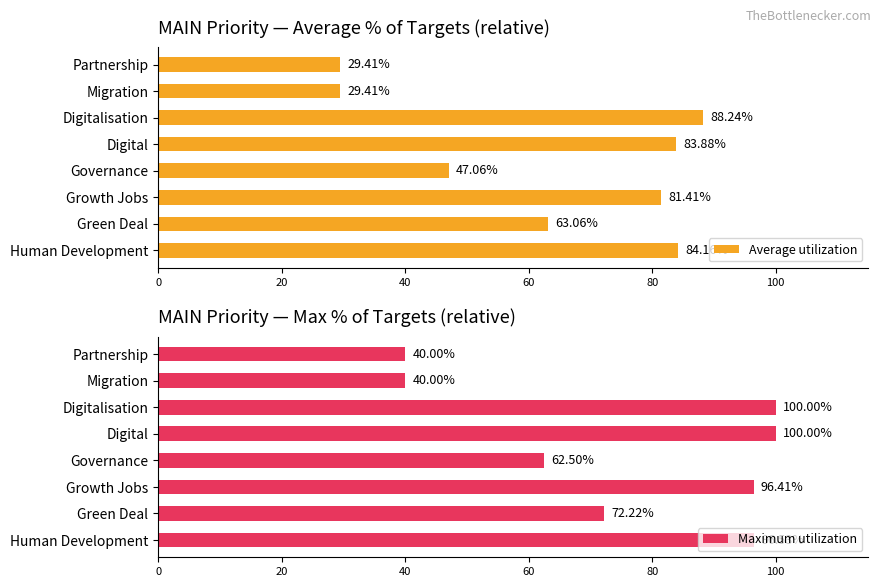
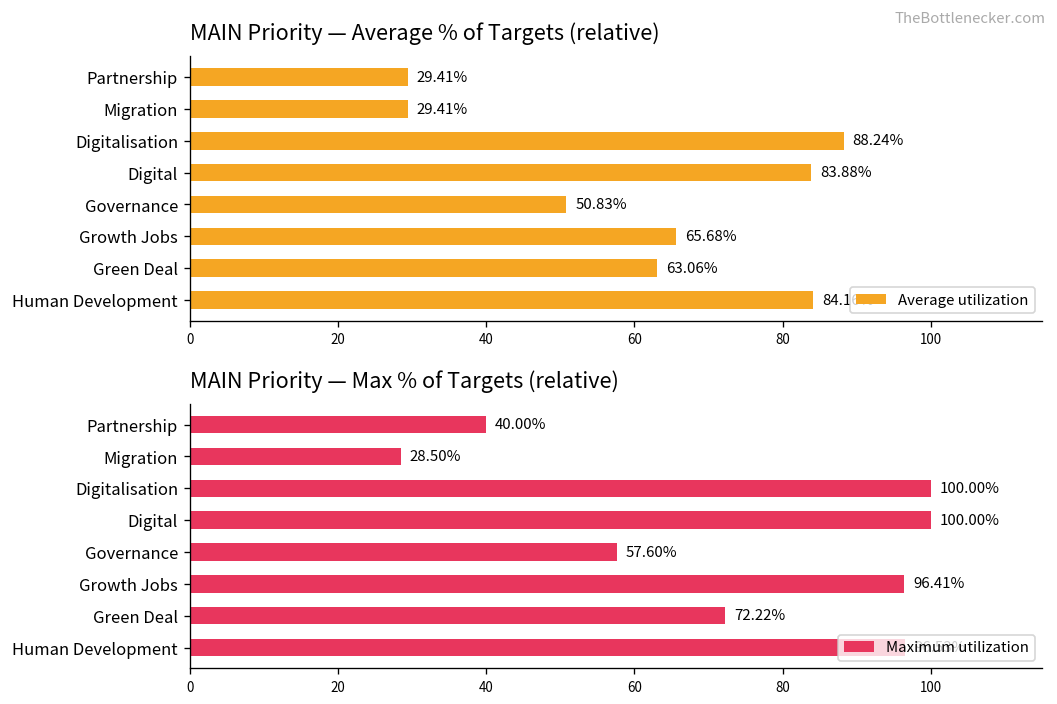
MAIN Priority — Average % of Targets (relative), Governance: 47.06% -> 50.83%
MAIN Priority — Average % of Targets (relative), Growth Jobs: 81.41% -> 65.68%
MAIN Priority — Max % of Targets (relative), Migration: 40.00% -> 28.50%
MAIN Priority — Max % of Targets (relative), Governance: 62.50% -> 57.60%
